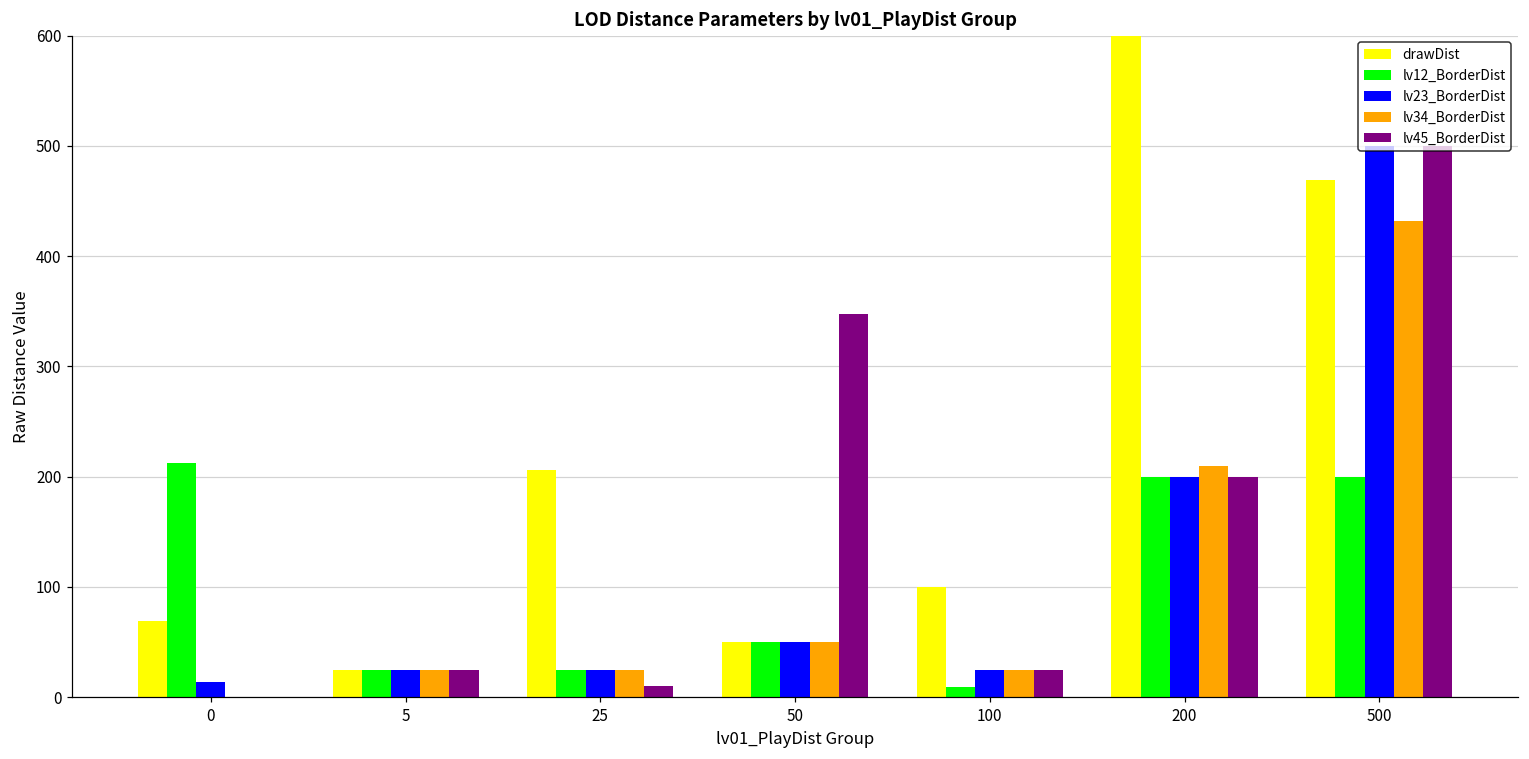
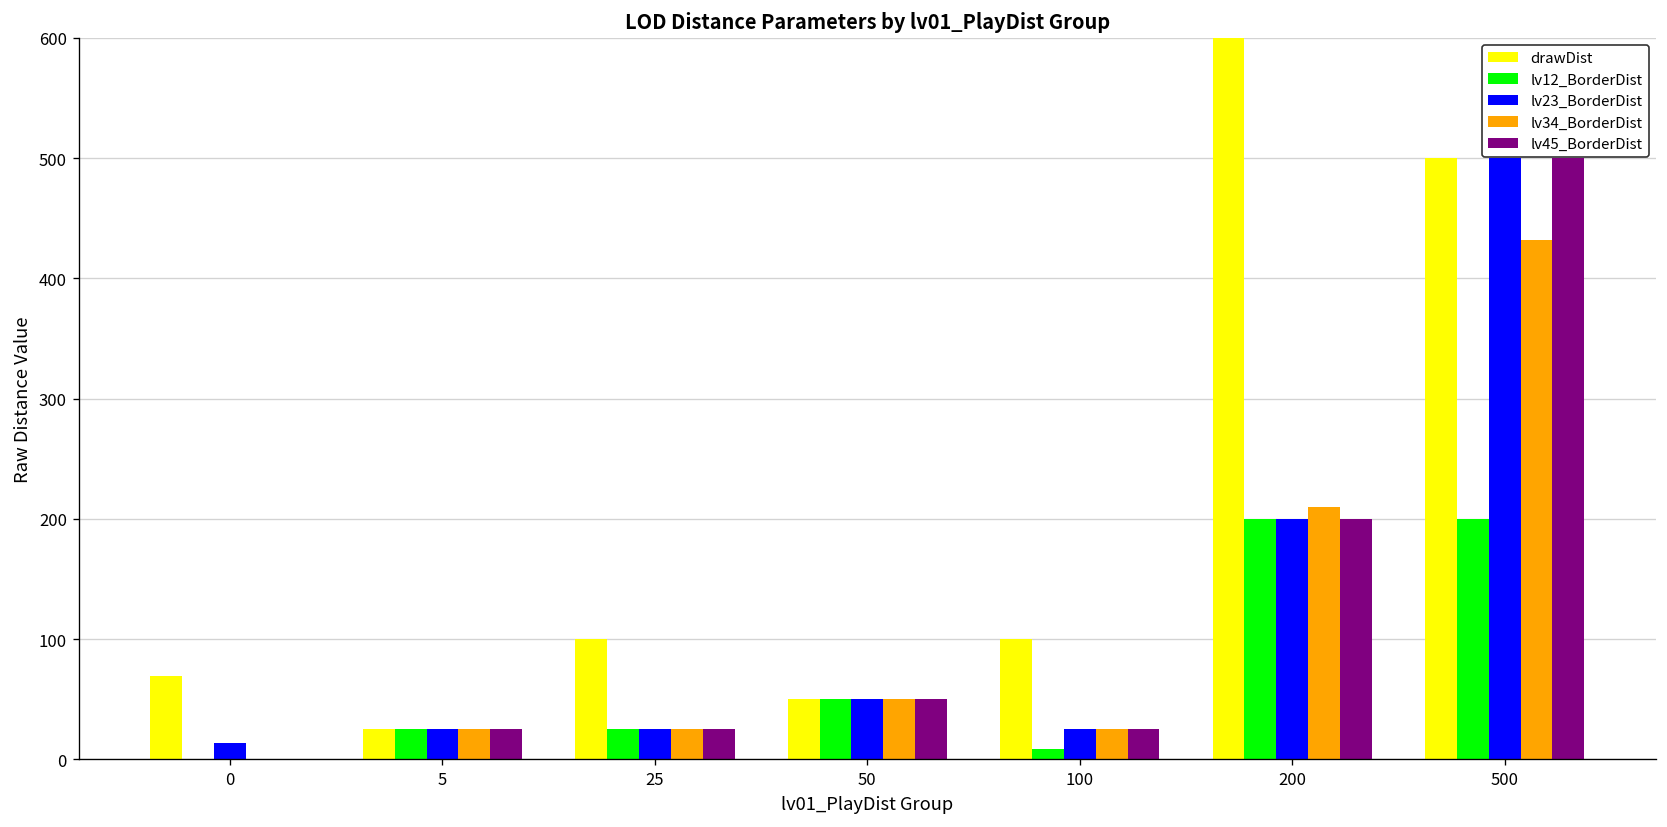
lv12_BorderDist, 0: 213 -> 0
drawDist, 25: 206 -> 100
lv45_BorderDist, 25: 10 -> 25
lv45_BorderDist, 50: 347 -> 50
drawDist, 500: 469 -> 500
